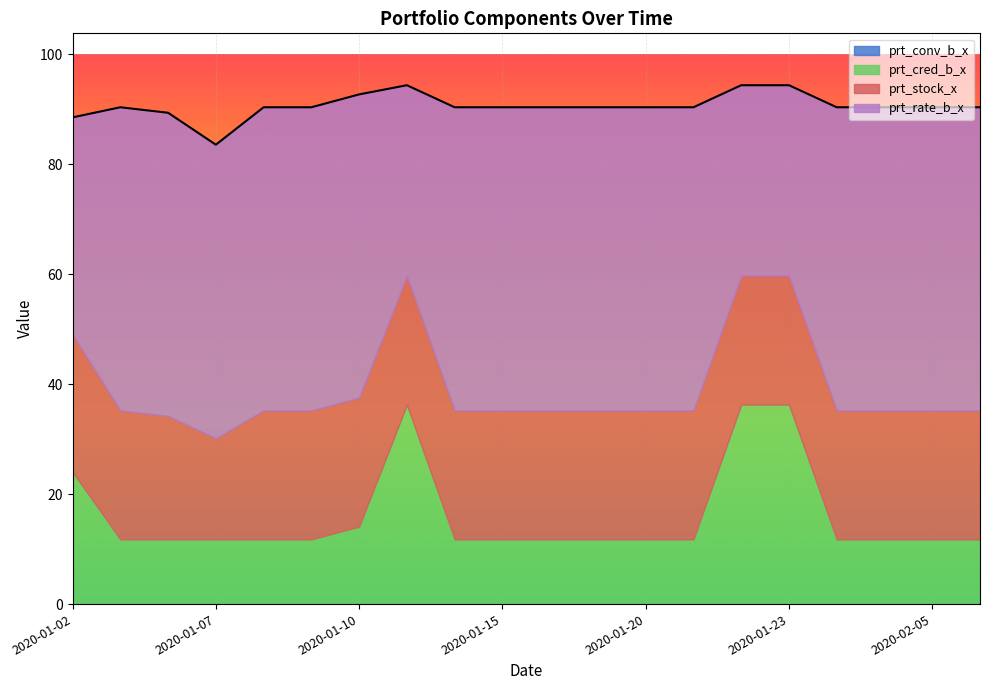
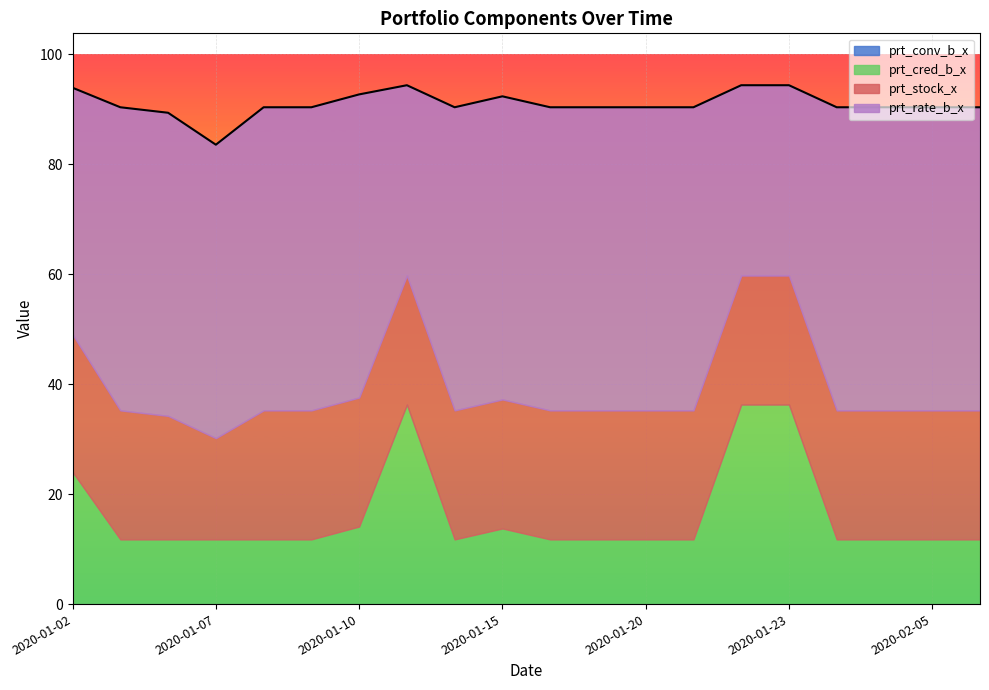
prt_rate_b_x, 2020-01-02: 39 -> 45
prt_cred_b_x, 2020-01-15: 12 -> 14
